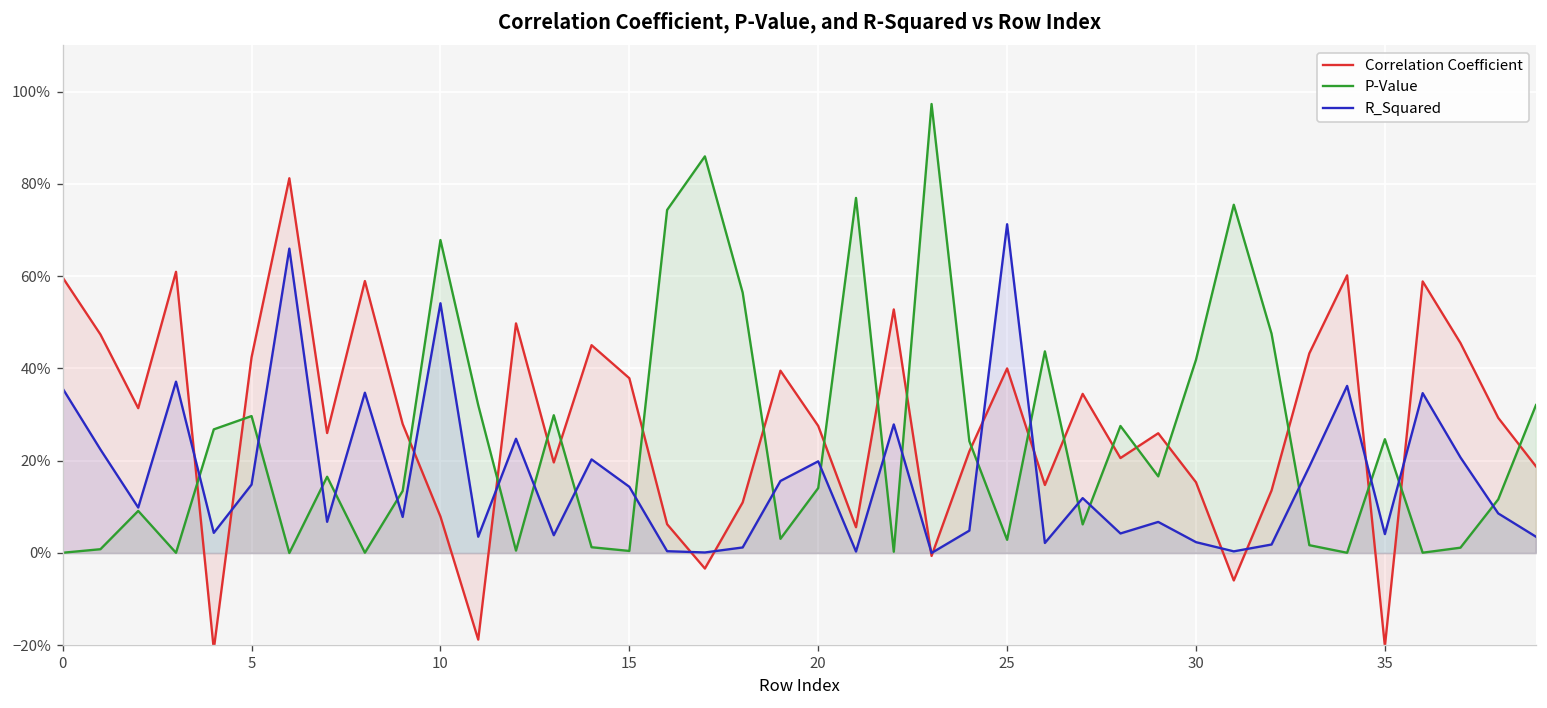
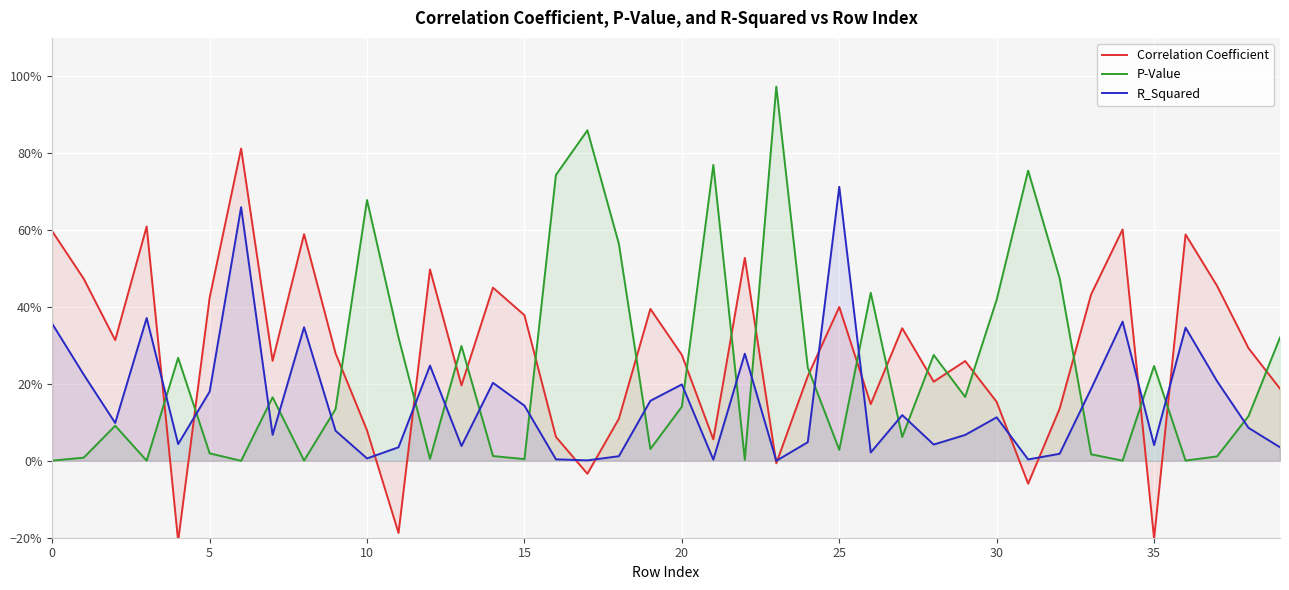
P-Value, 5: 30% -> 2%
R_Squared, 5: 15% -> 18%
R_Squared, 10: 54% -> 1%
R_Squared, 30: 2% -> 11%
